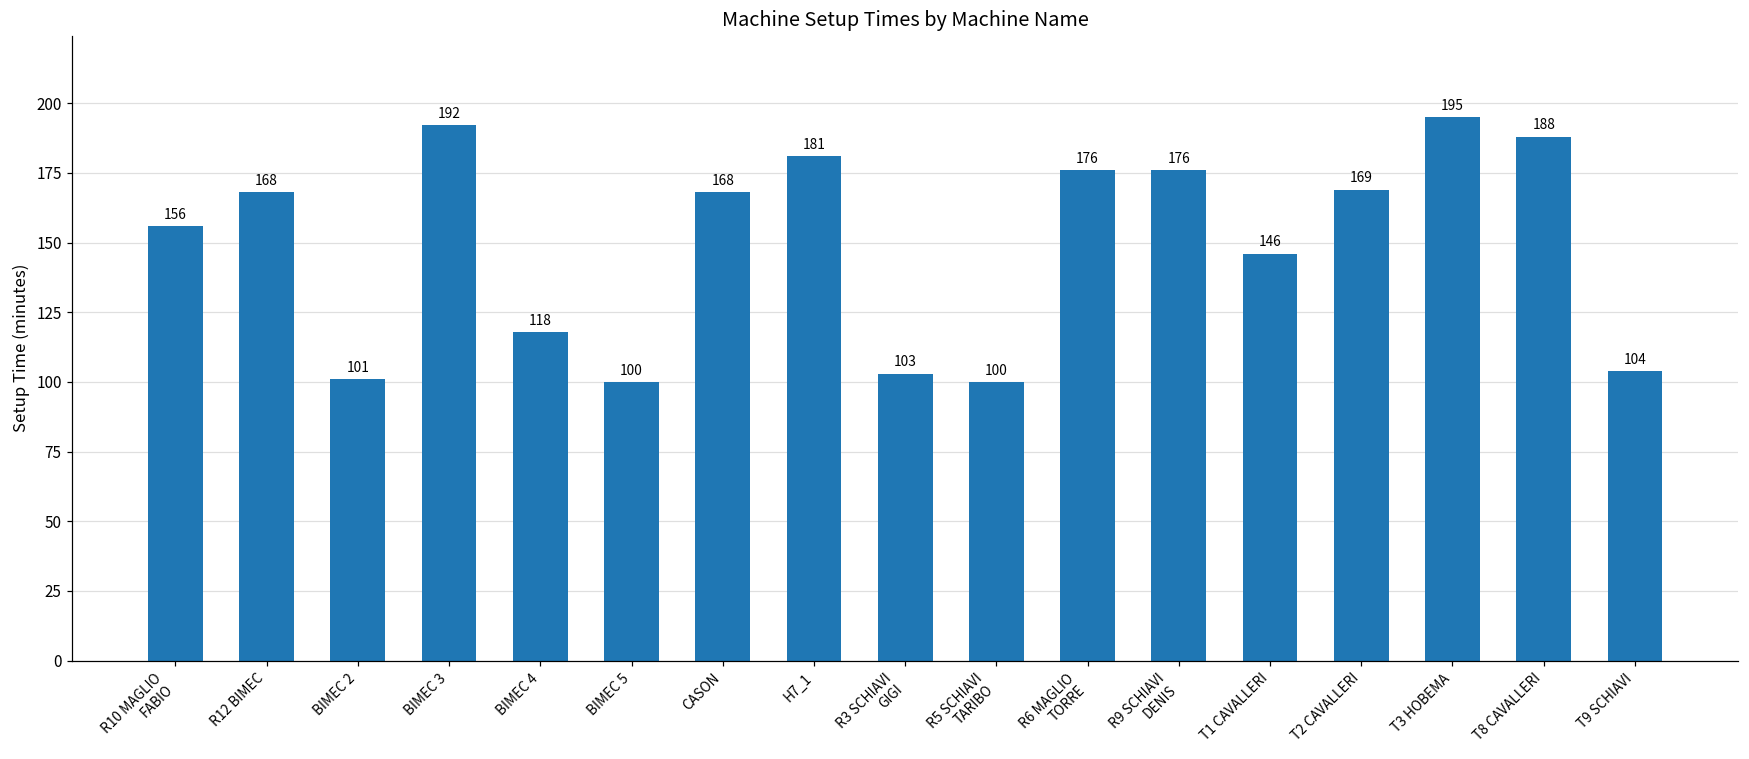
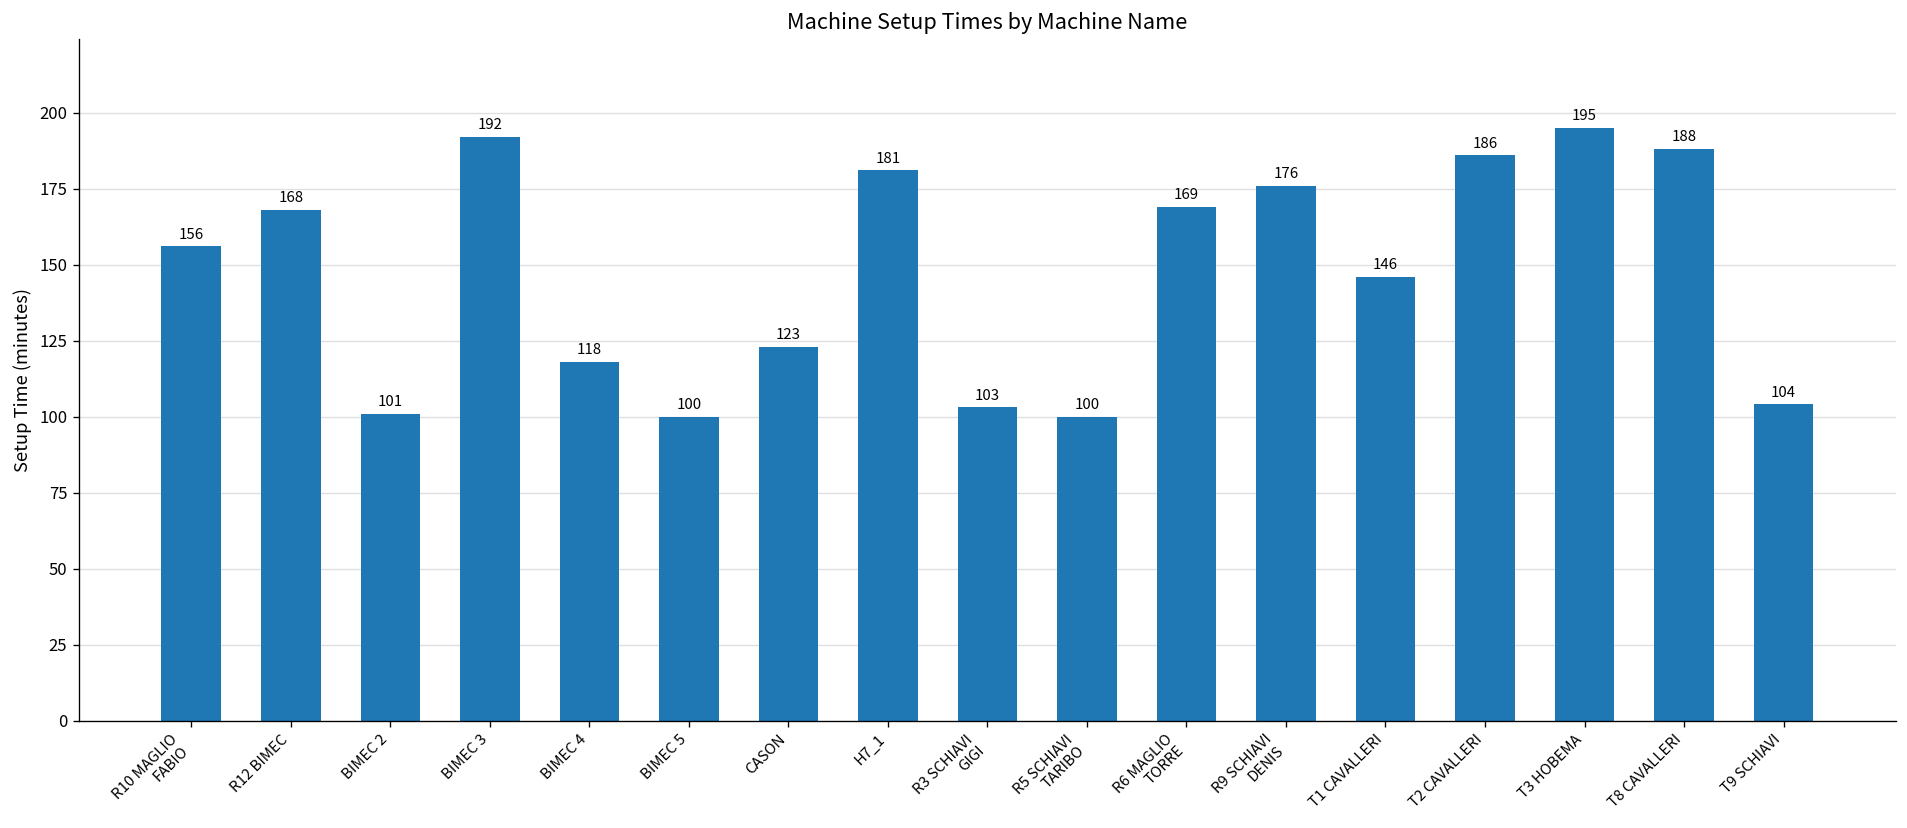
CASON: 168 -> 123
R6 MAGLIO TORRE: 176 -> 169
T2 CAVALLERI: 169 -> 186
